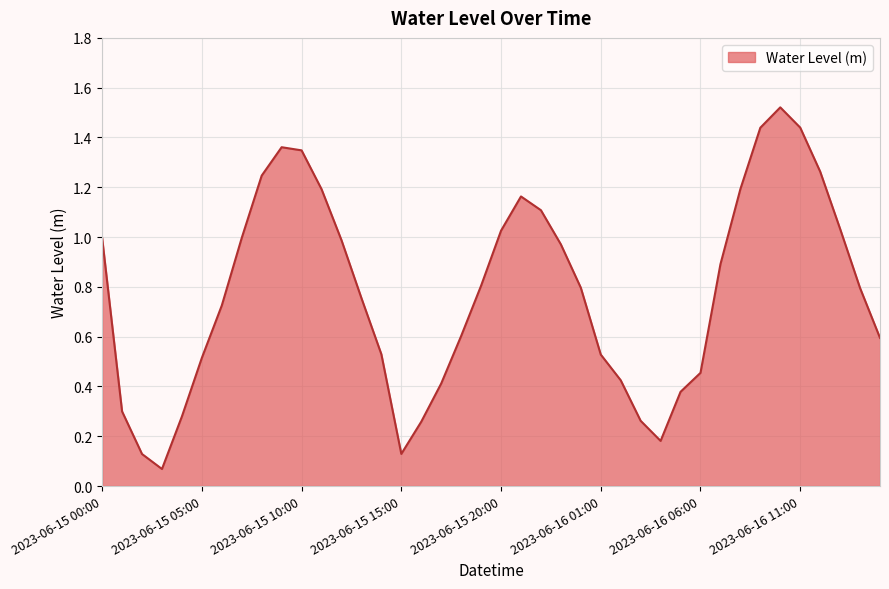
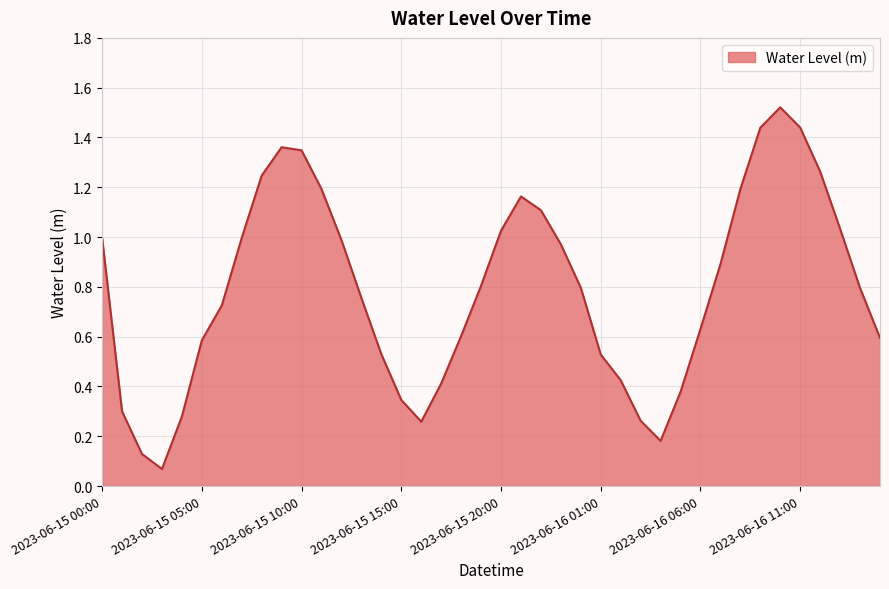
2023-06-15 05:00: 0.51 -> 0.59
2023-06-15 15:00: 0.13 -> 0.35
2023-06-16 06:00: 0.45 -> 0.63
